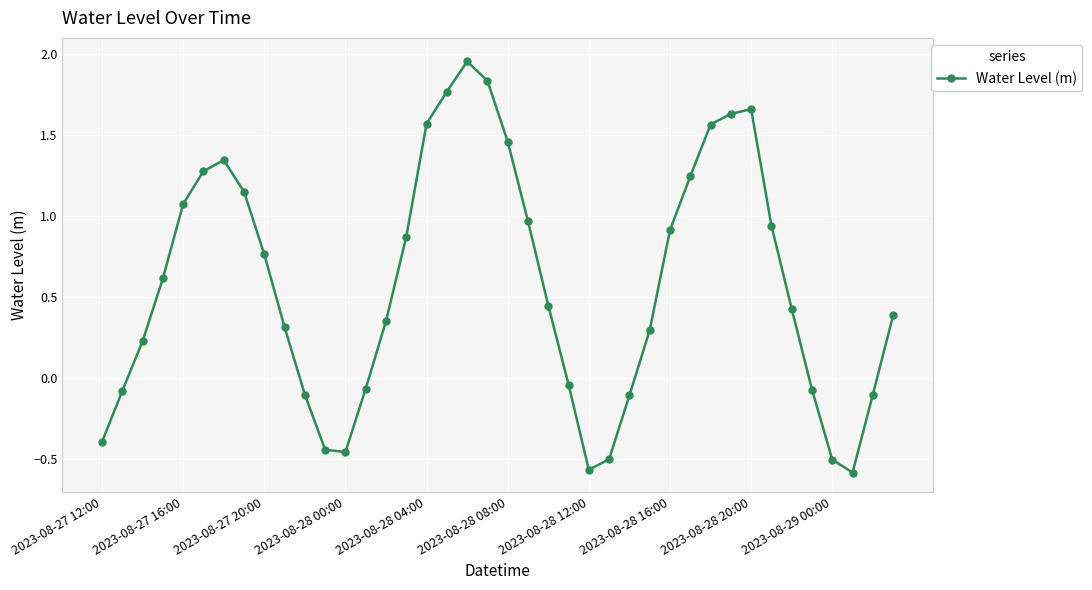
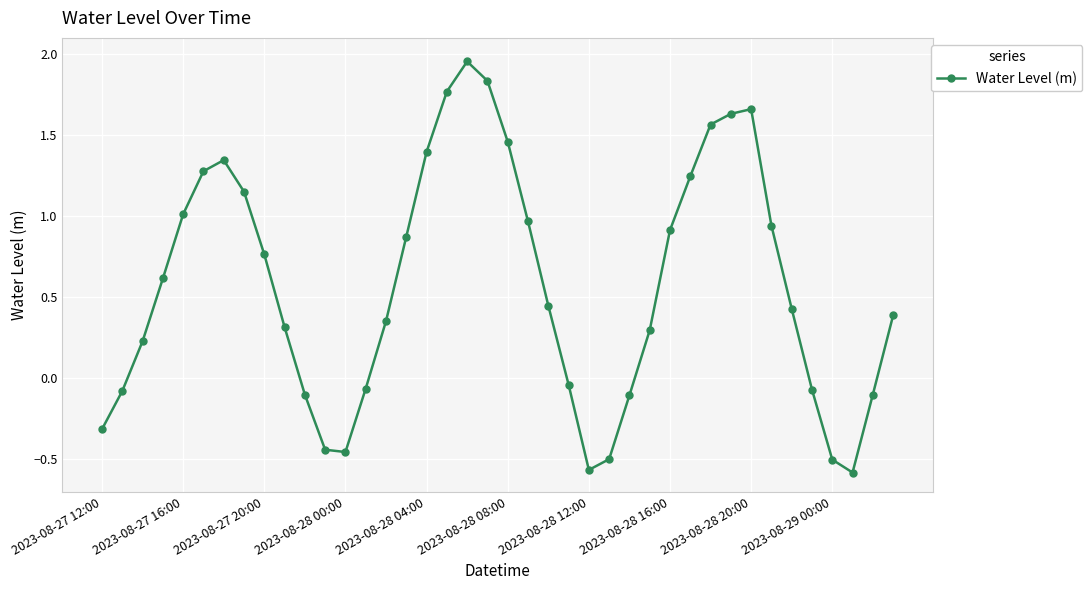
2023-08-27 12:00: -0.39 -> -0.31
2023-08-27 16:00: 1.08 -> 1.01
2023-08-28 04:00: 1.57 -> 1.40
